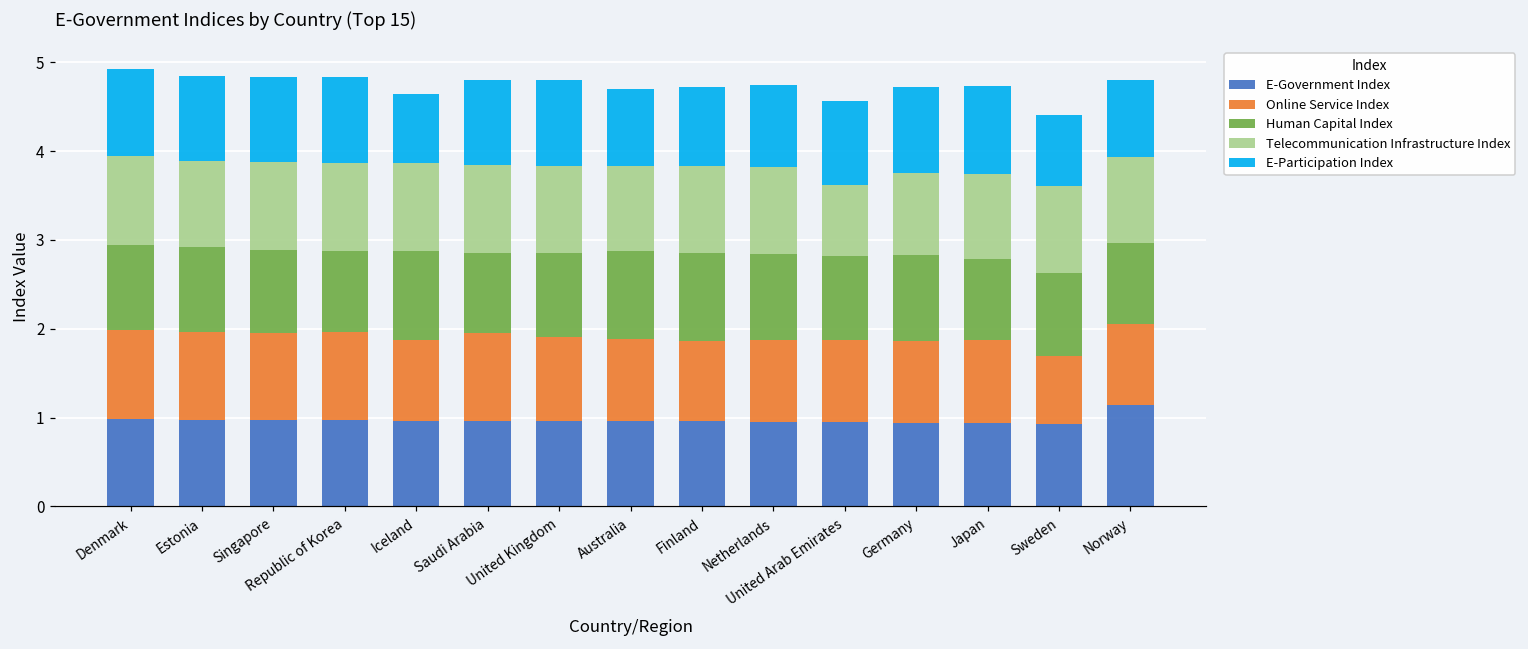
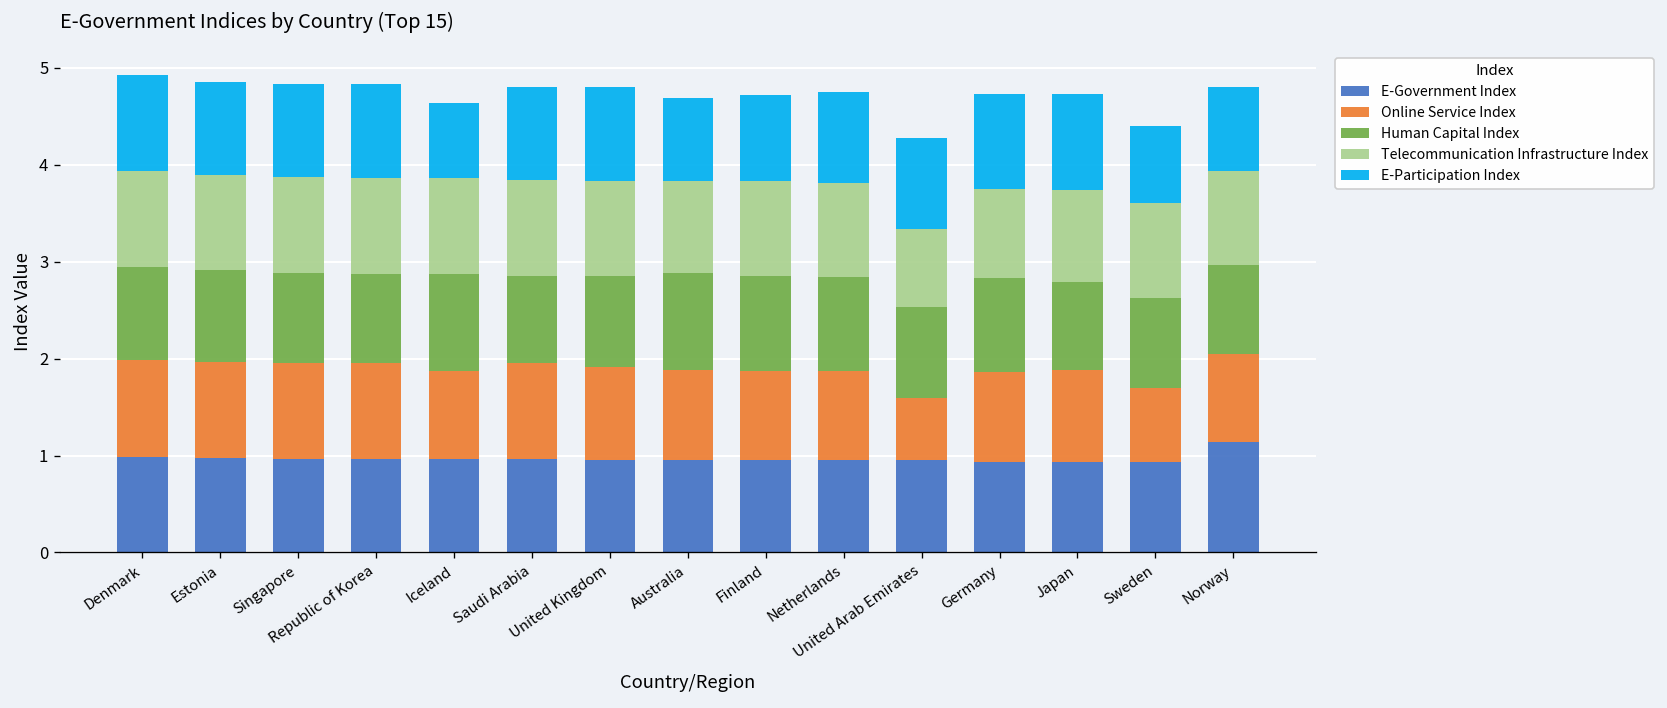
Online Service Index, United Arab Emirates: 0.9 -> 0.6
